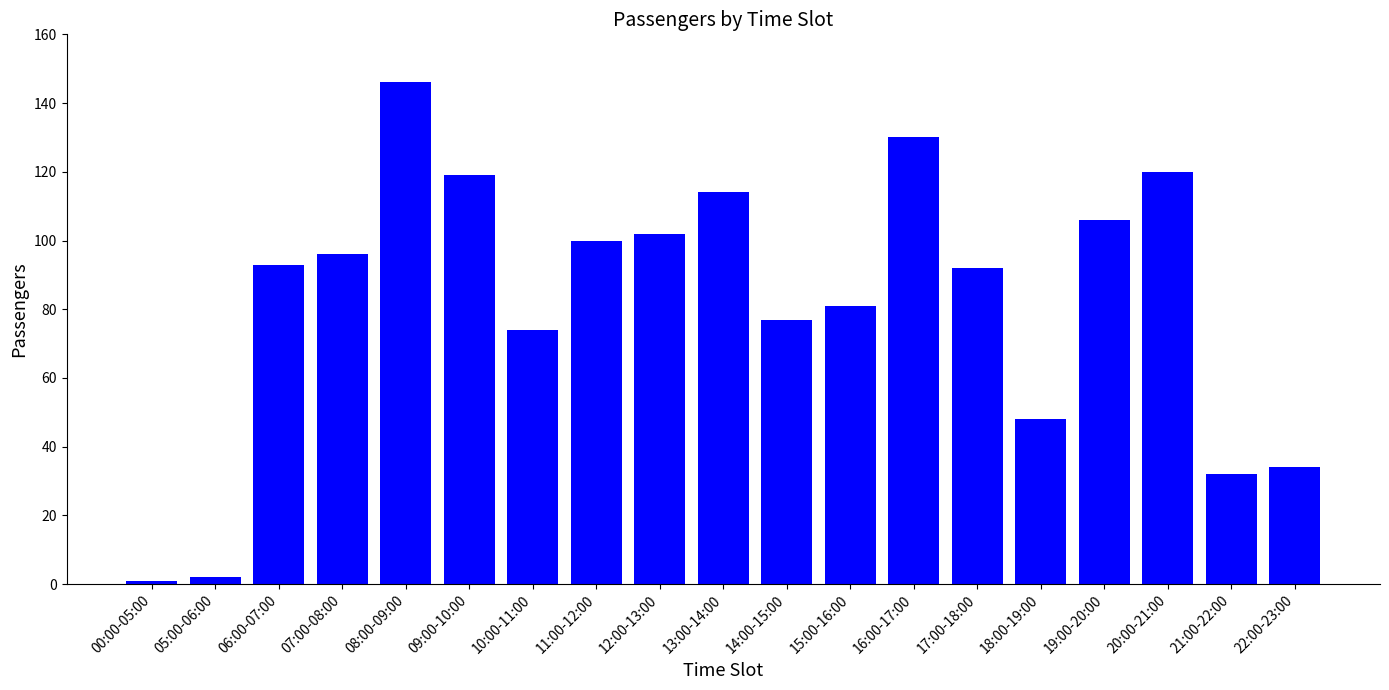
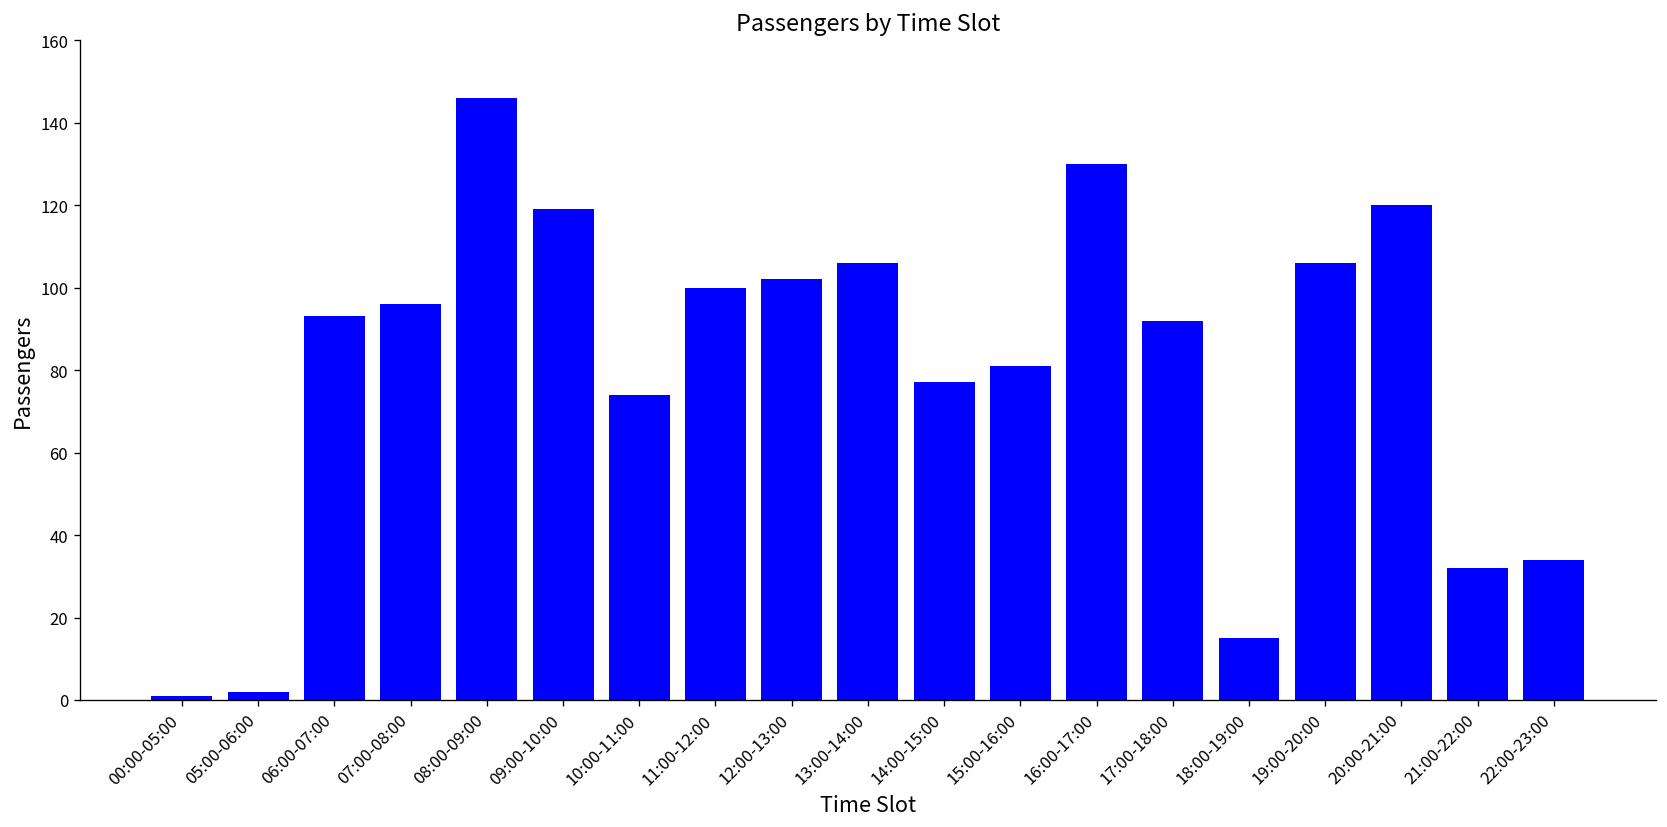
13:00-14:00: 114 -> 106
18:00-19:00: 48 -> 15
